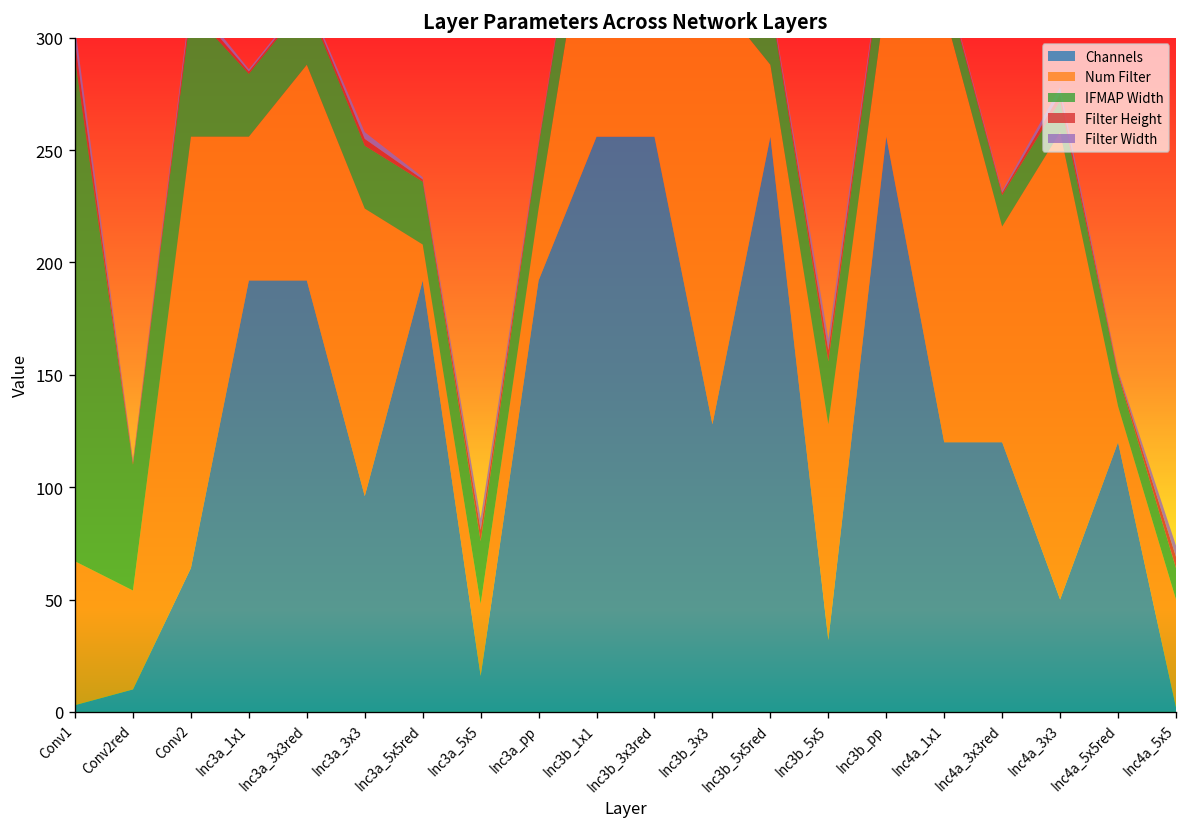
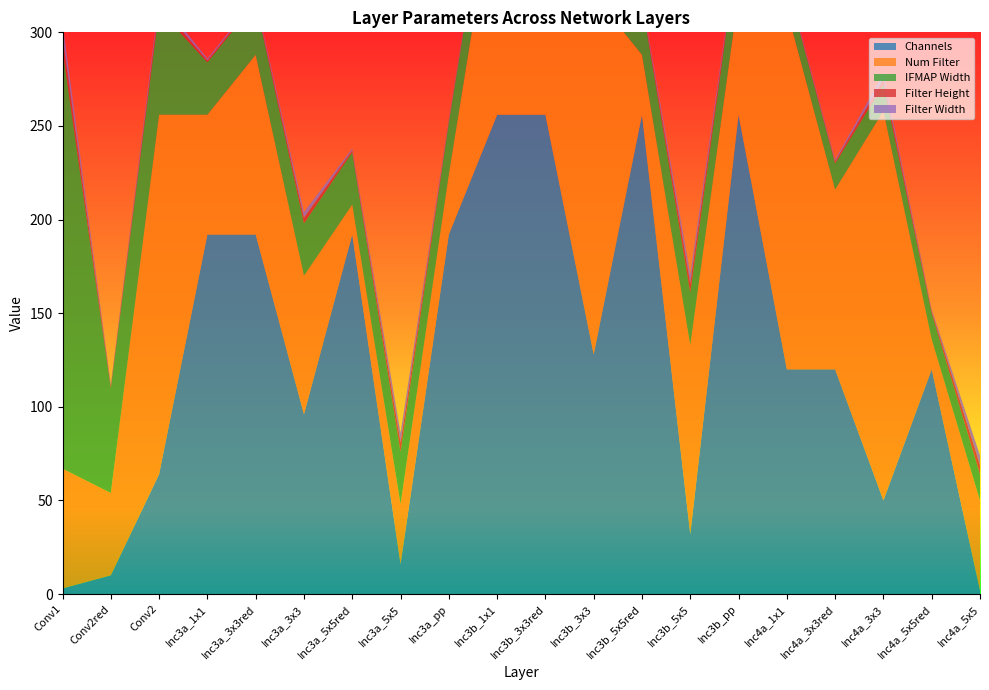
Num Filter, Inc3a_3x3: 128 -> 74
Num Filter, Inc3b_5x5: 96 -> 101
